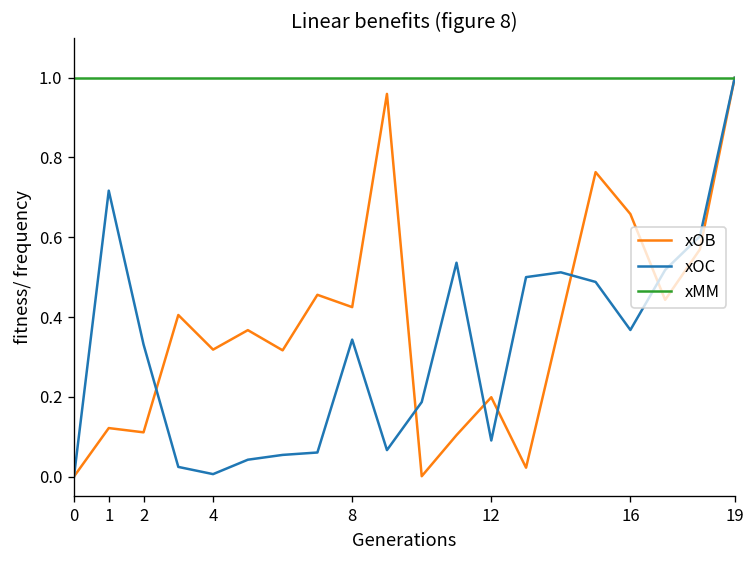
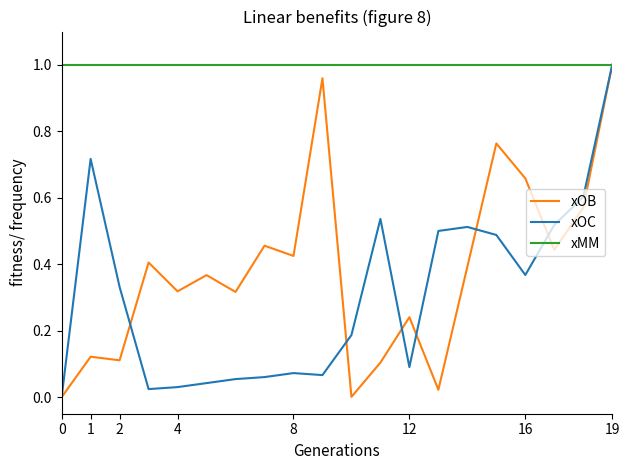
xOC, 4: 0.01 -> 0.03
xOC, 8: 0.34 -> 0.07
xOB, 12: 0.20 -> 0.24
